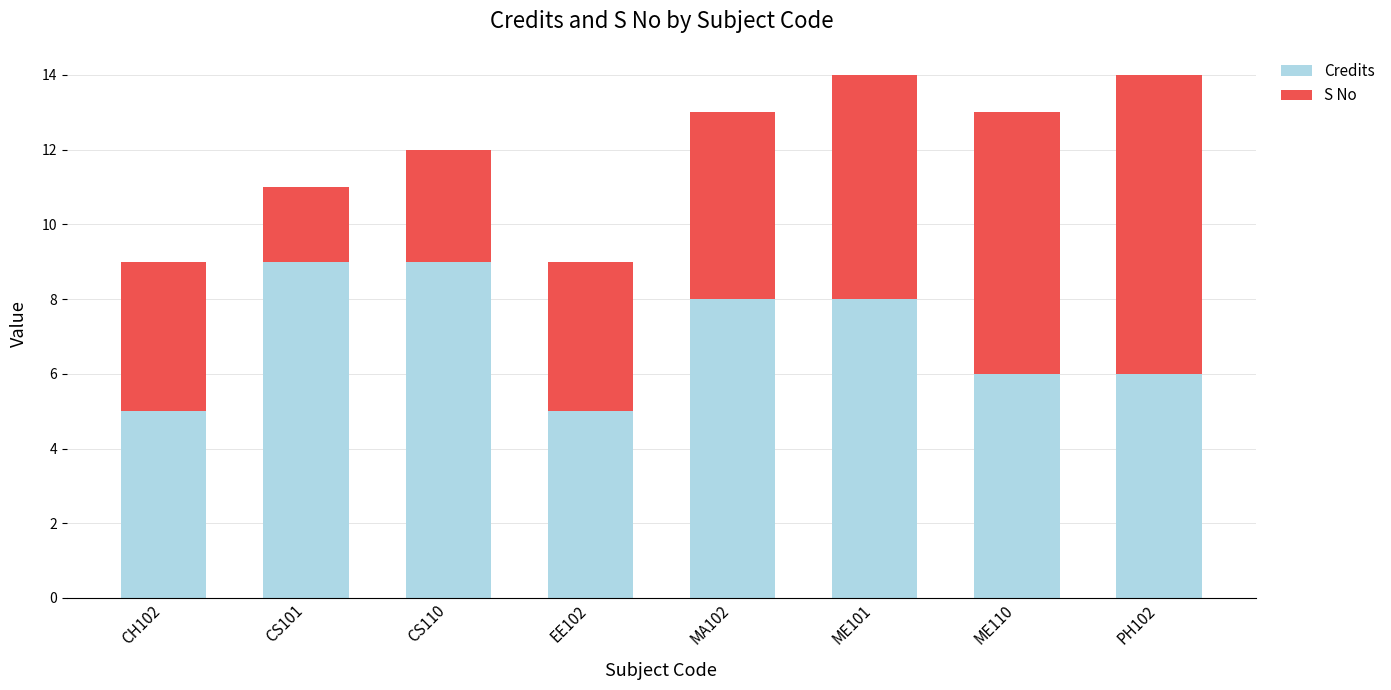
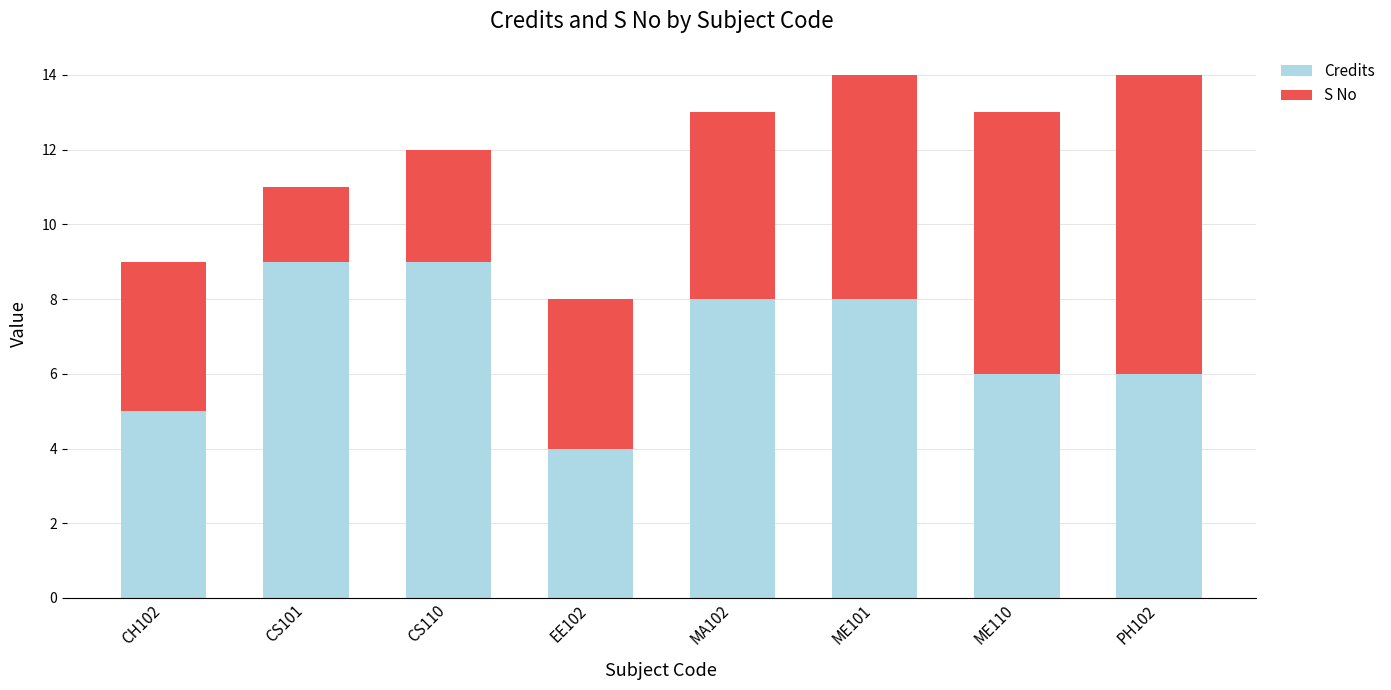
Credits, EE102: 5 -> 4
